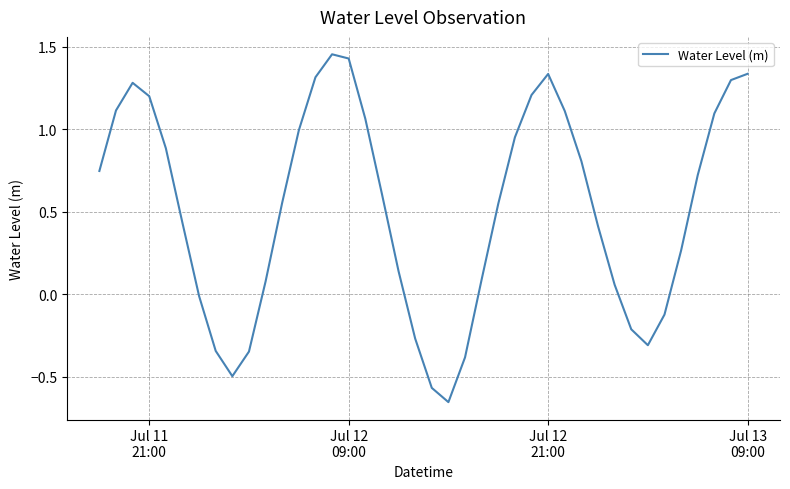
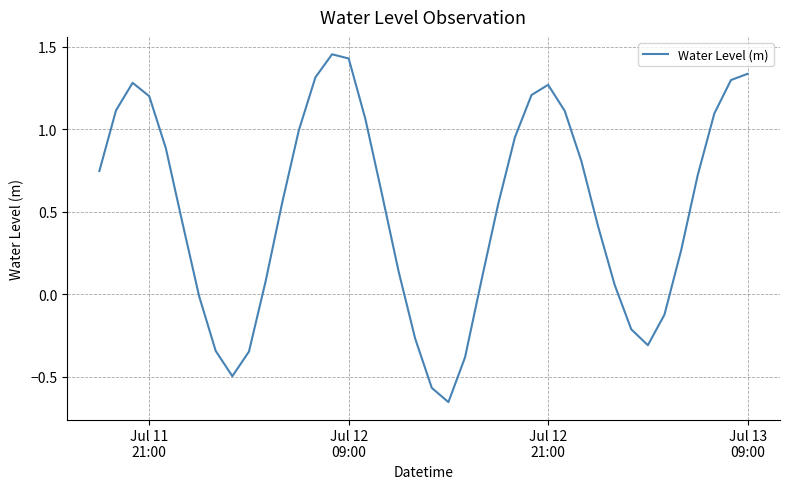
Jul 12 21:00: 1.33 -> 1.27
